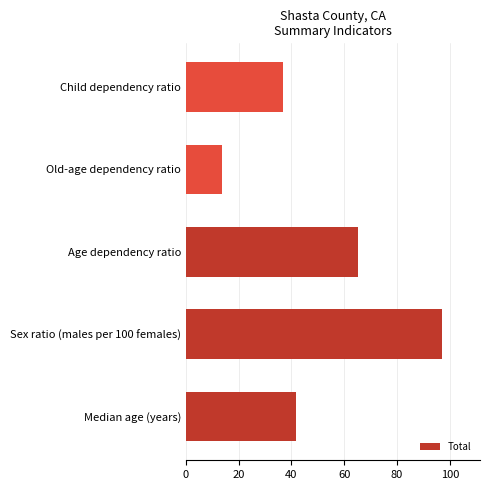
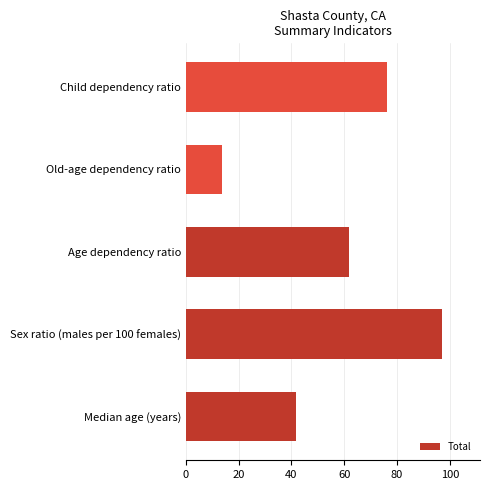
Child dependency ratio: 37 -> 76
Age dependency ratio: 65 -> 62
